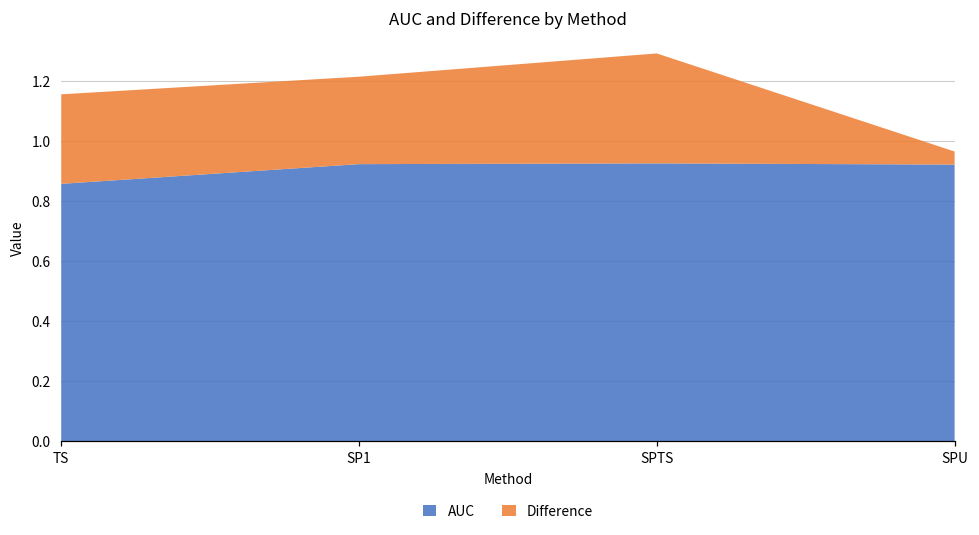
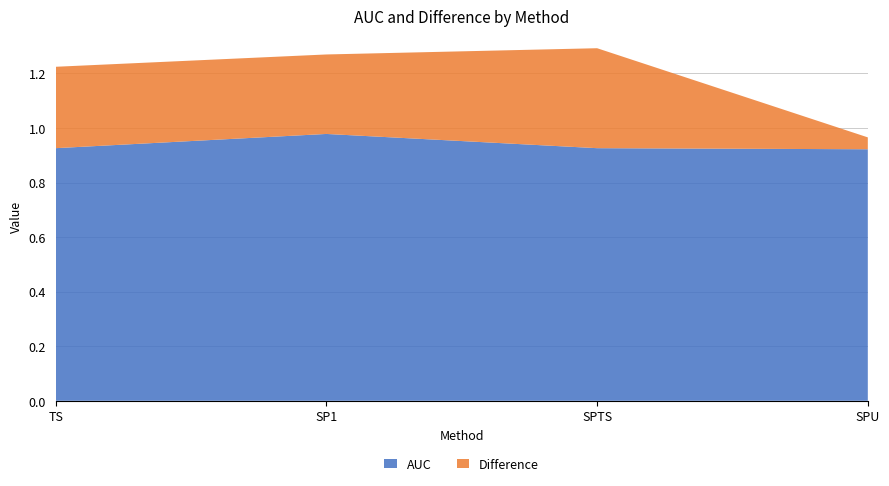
AUC, TS: 0.86 -> 0.93
AUC, SP1: 0.92 -> 0.98
